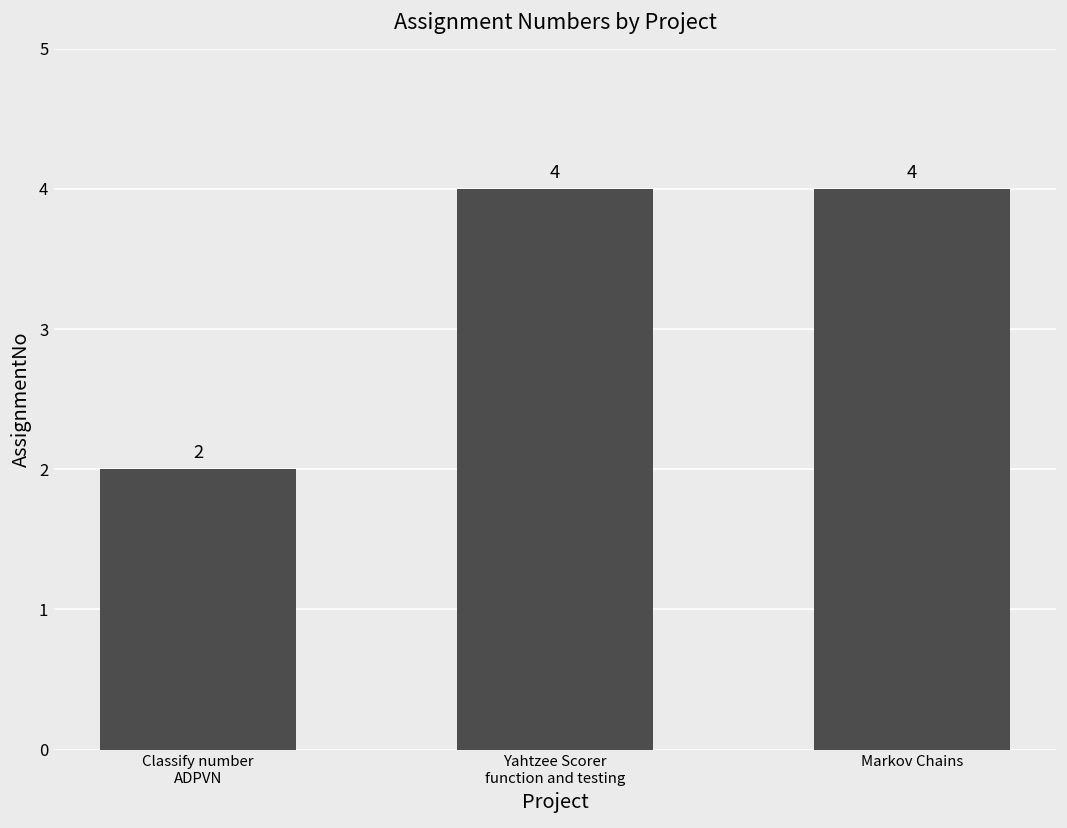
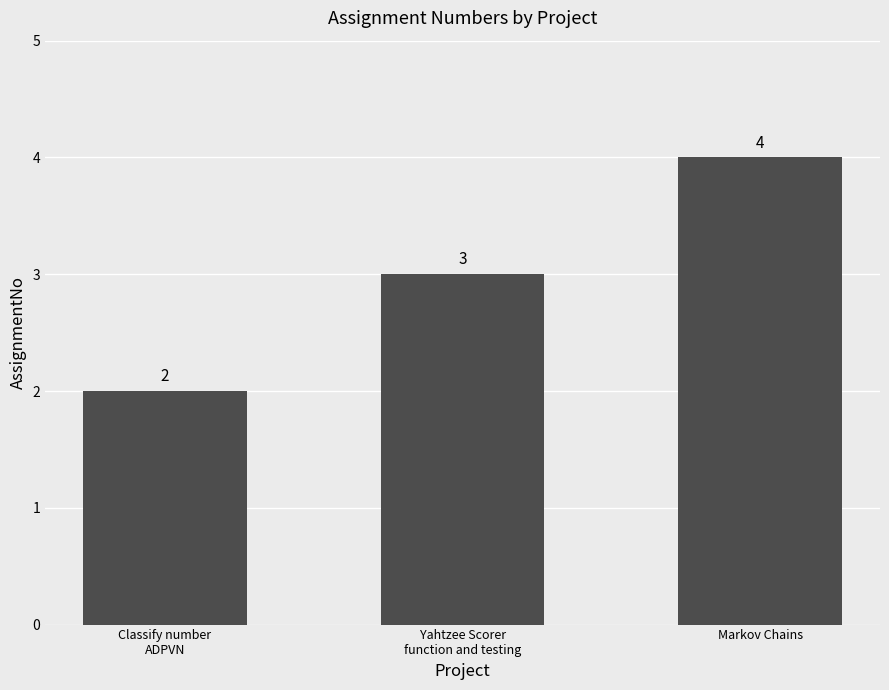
Yahtzee Scorer function and testing: 4 -> 3
